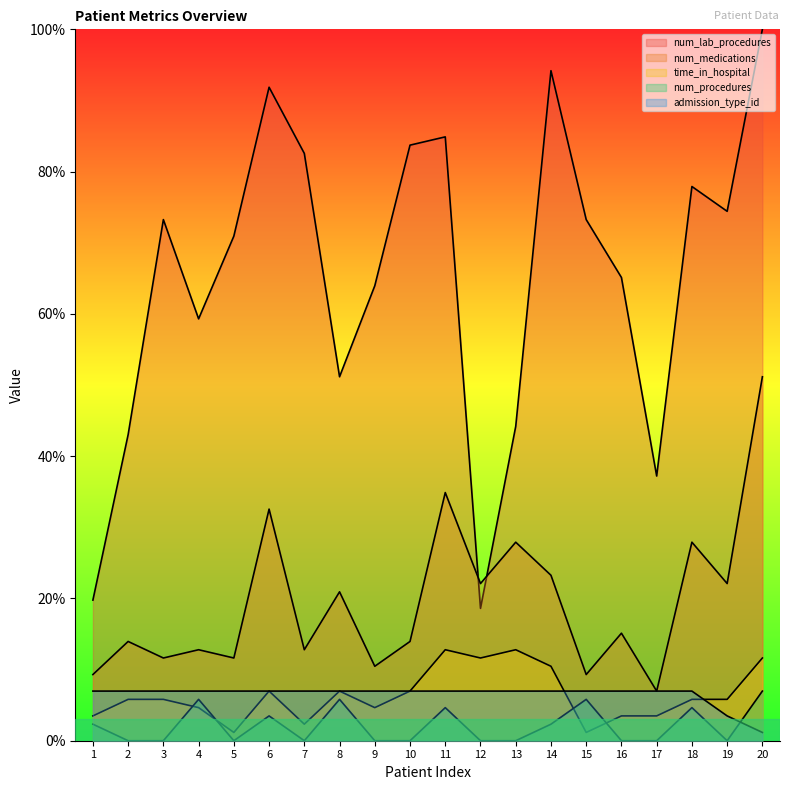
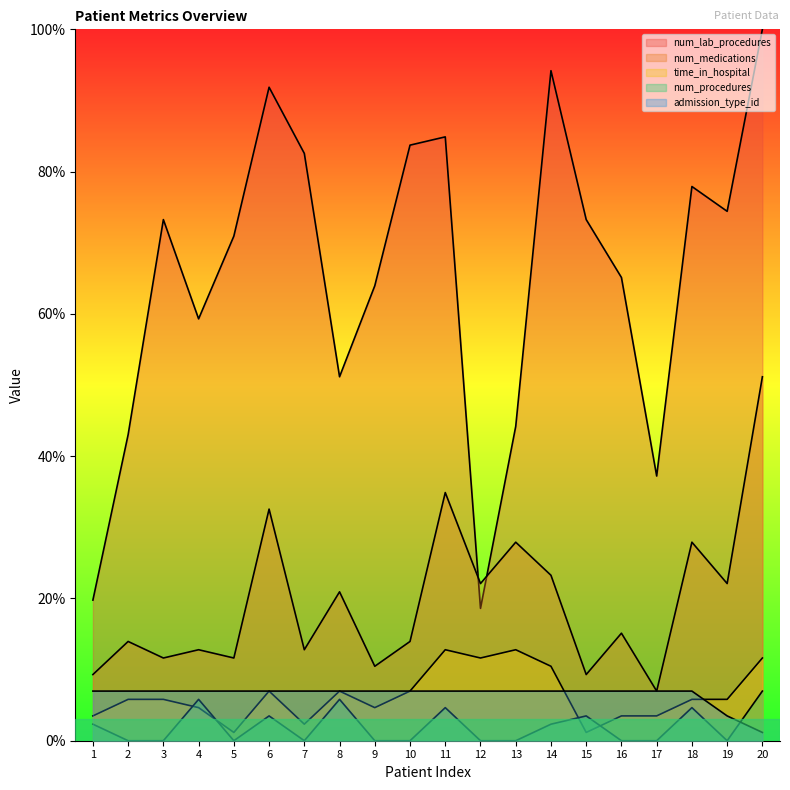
num_procedures, 15: 6% -> 3%
